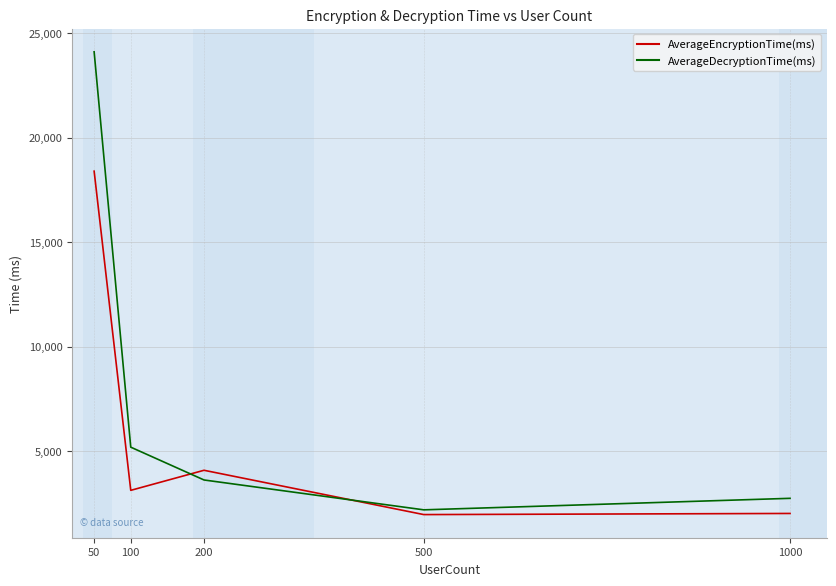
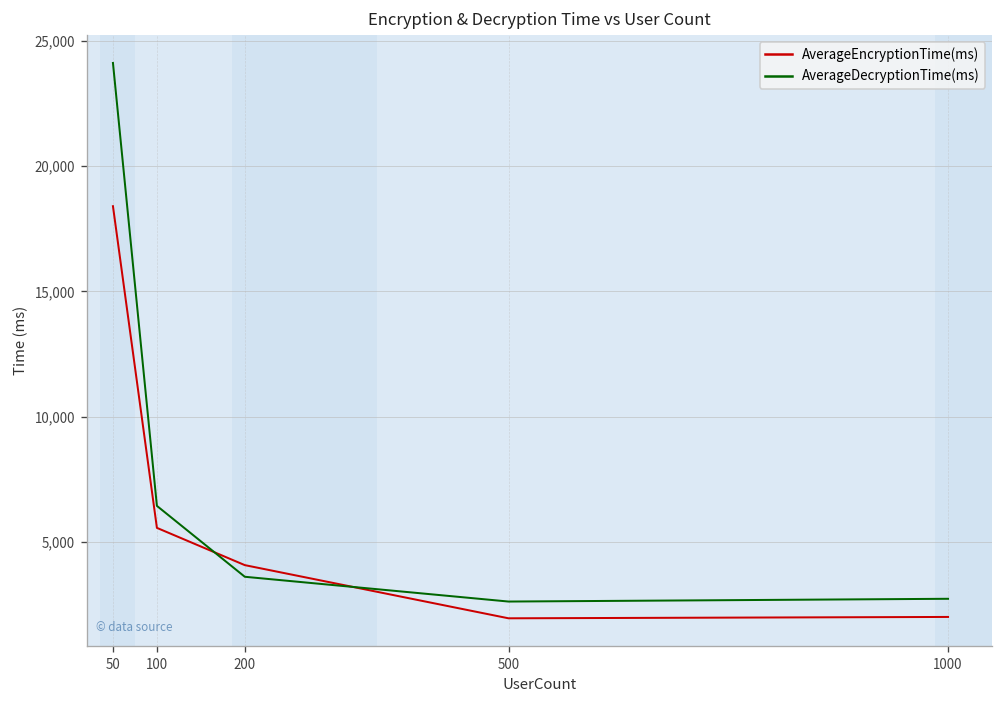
AverageEncryptionTime(ms), 100: 3,100 -> 5,600
AverageDecryptionTime(ms), 100: 5,200 -> 6,500
AverageDecryptionTime(ms), 500: 2,200 -> 2,600
